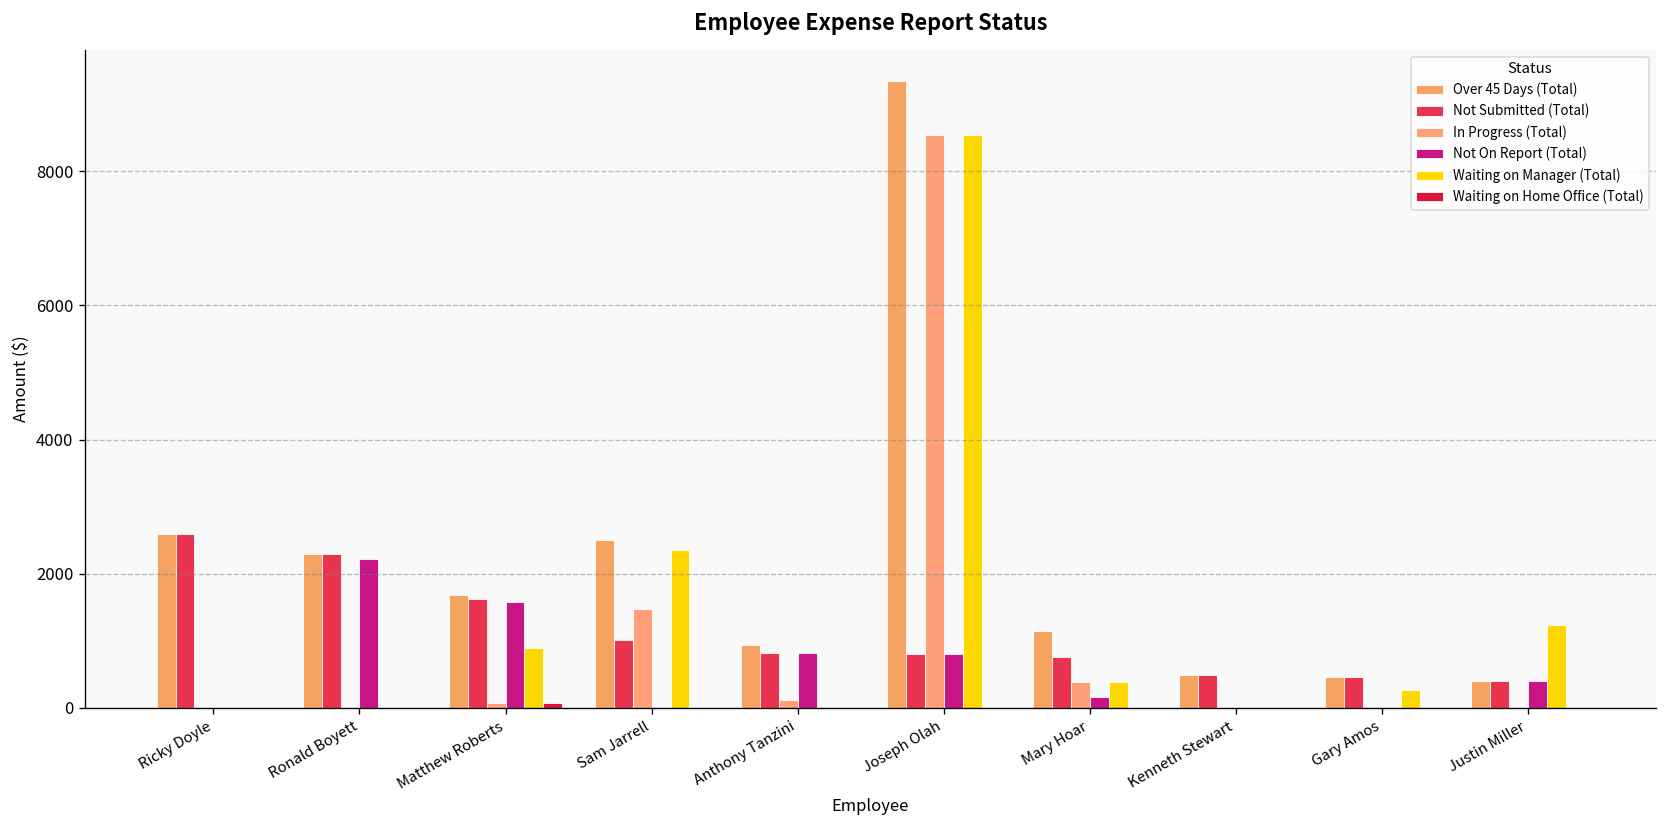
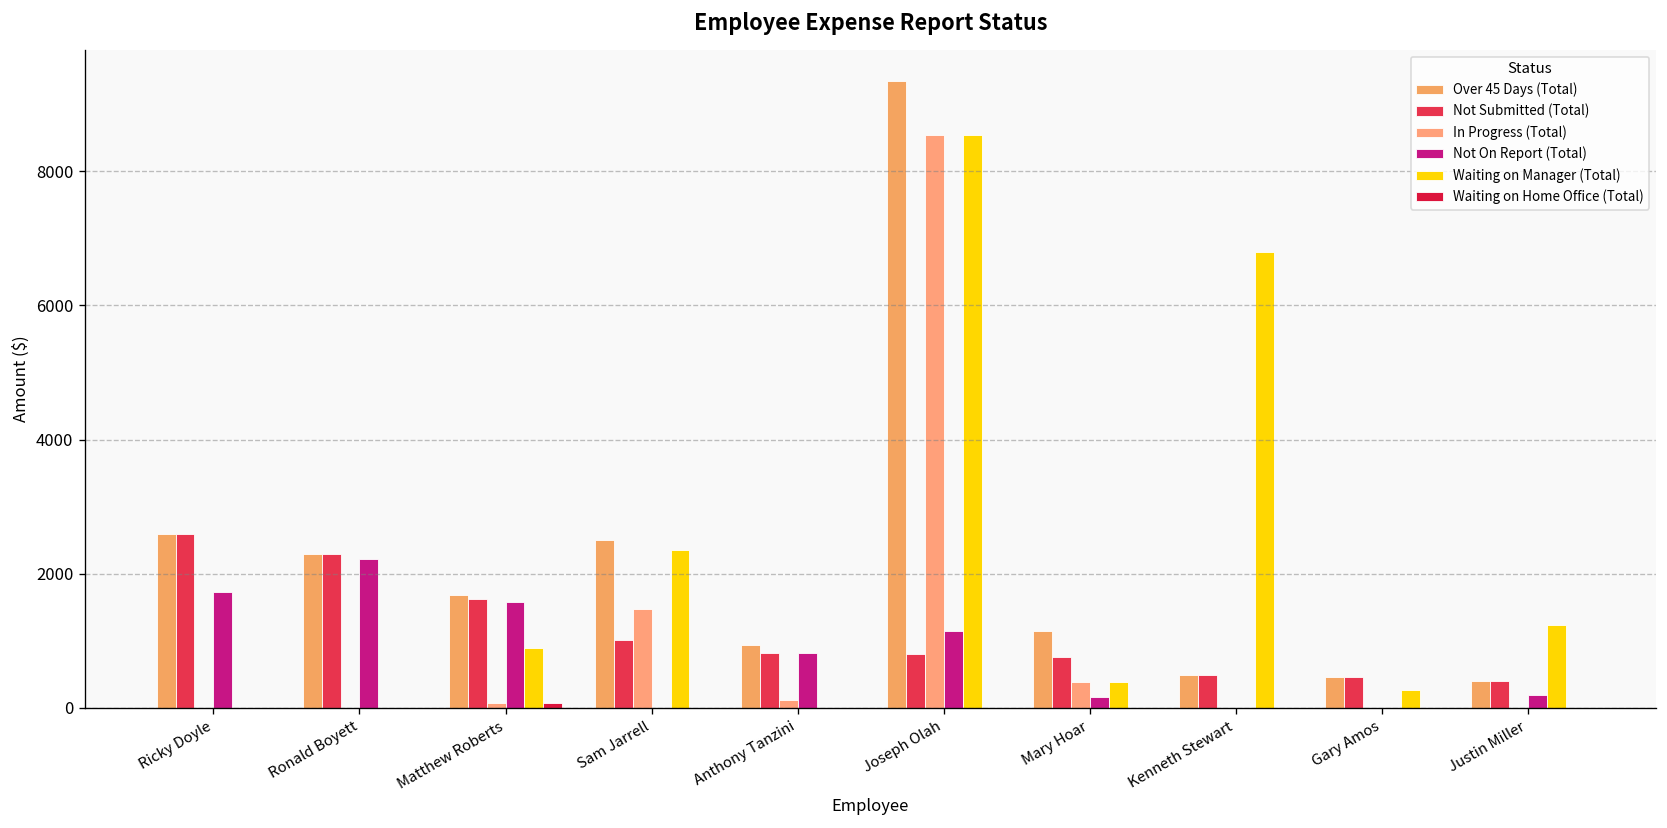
Not On Report (Total), Ricky Doyle: 0 -> 1700
Not On Report (Total), Joseph Olah: 800 -> 1100
Waiting on Manager (Total), Kenneth Stewart: 0 -> 6800
Not On Report (Total), Justin Miller: 400 -> 200
